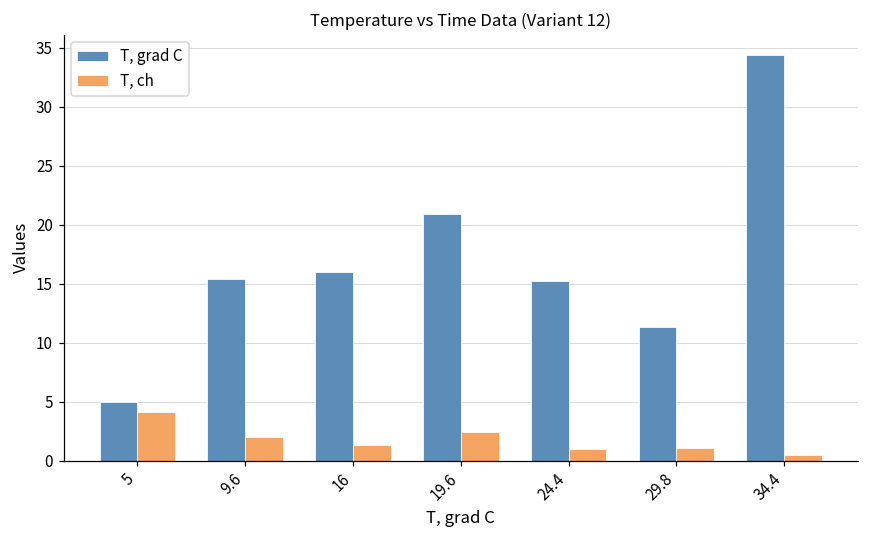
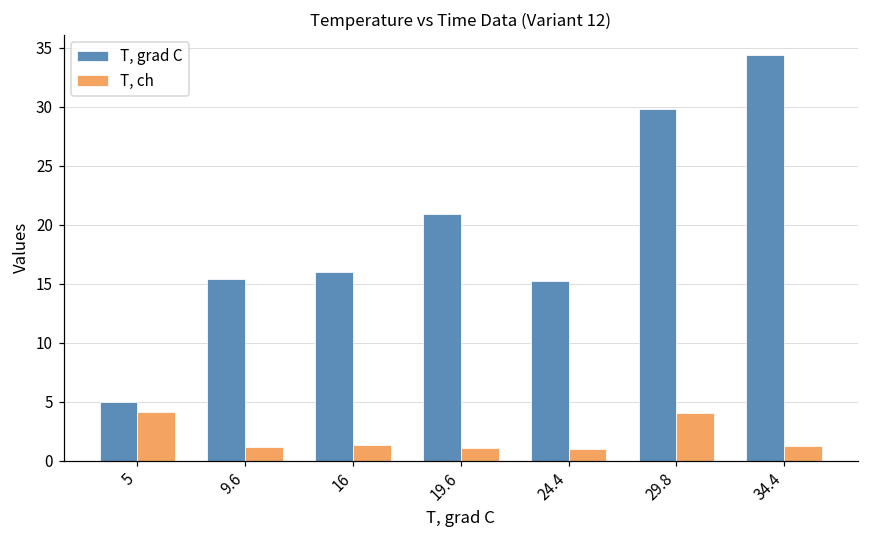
T, ch, 9.6: 2.0 -> 1.1
T, ch, 19.6: 2.5 -> 1.1
T, grad C, 29.8: 11.3 -> 29.8
T, ch, 29.8: 1.1 -> 4.0
T, ch, 34.4: 0.4 -> 1.3
